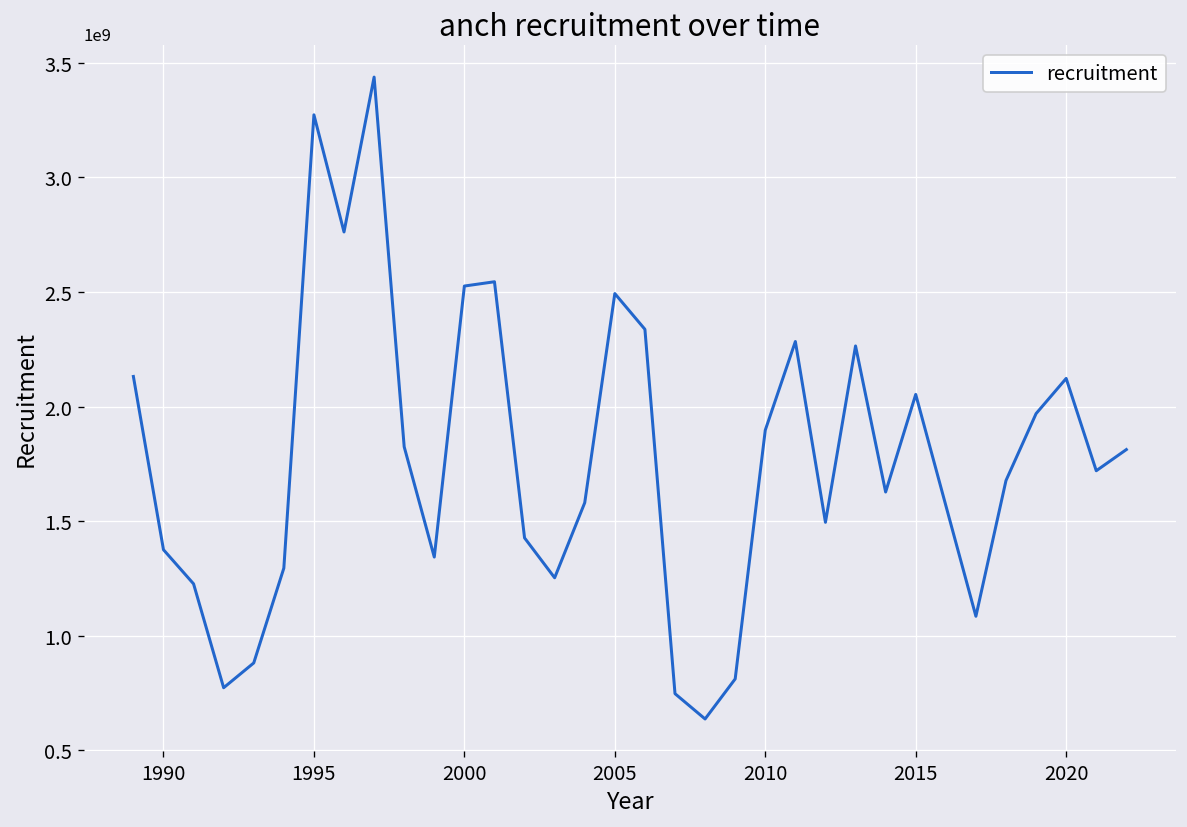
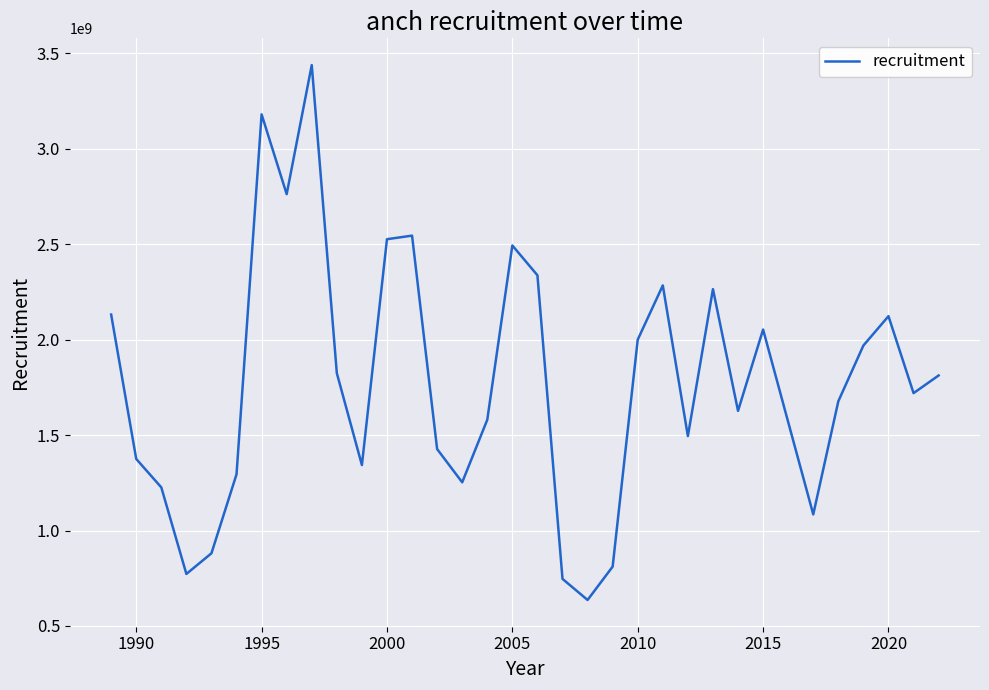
1995: 3270000000 -> 3180000000
2010: 1900000000 -> 2000000000
